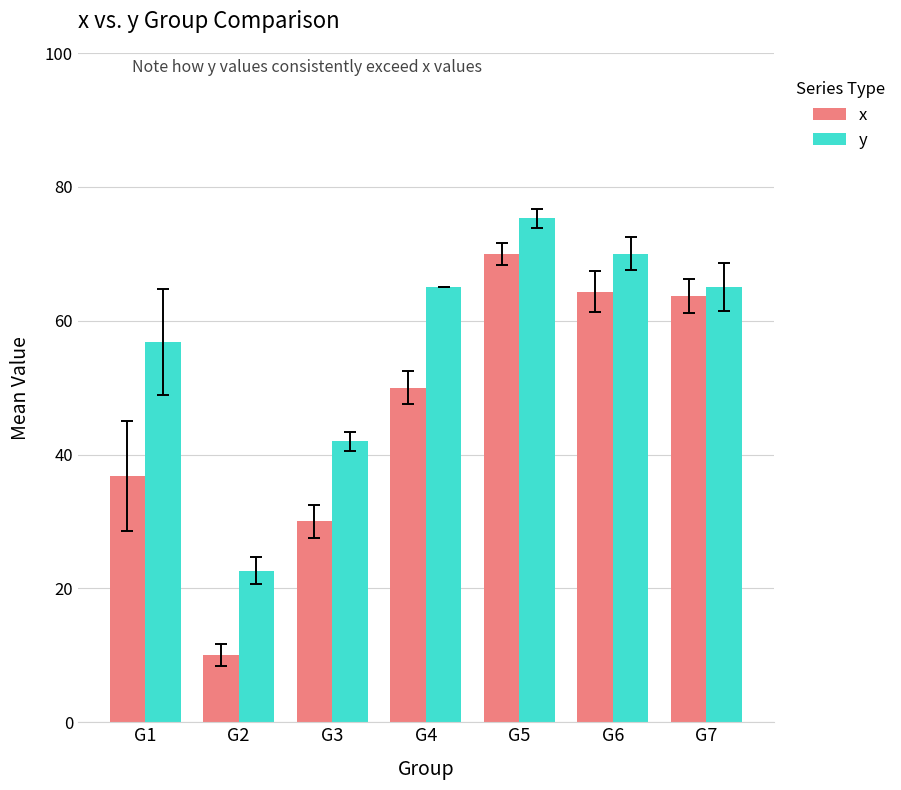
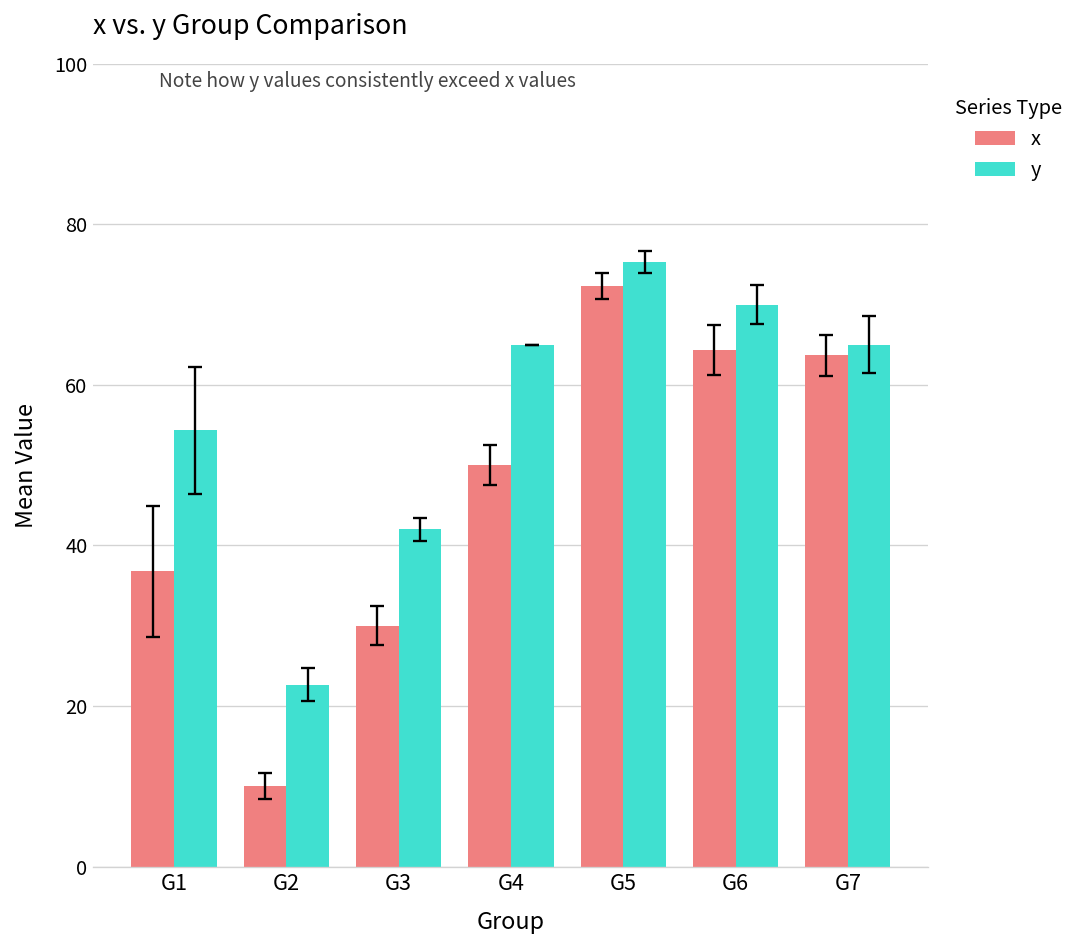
y, G1: 57 -> 54
x, G5: 70 -> 72
